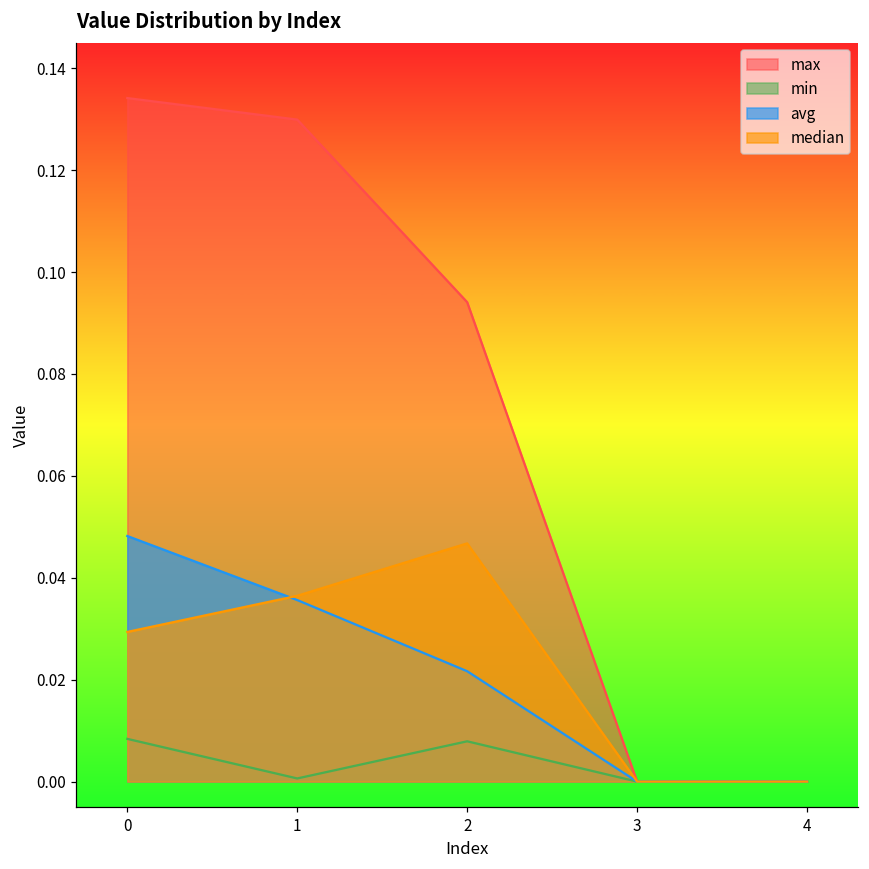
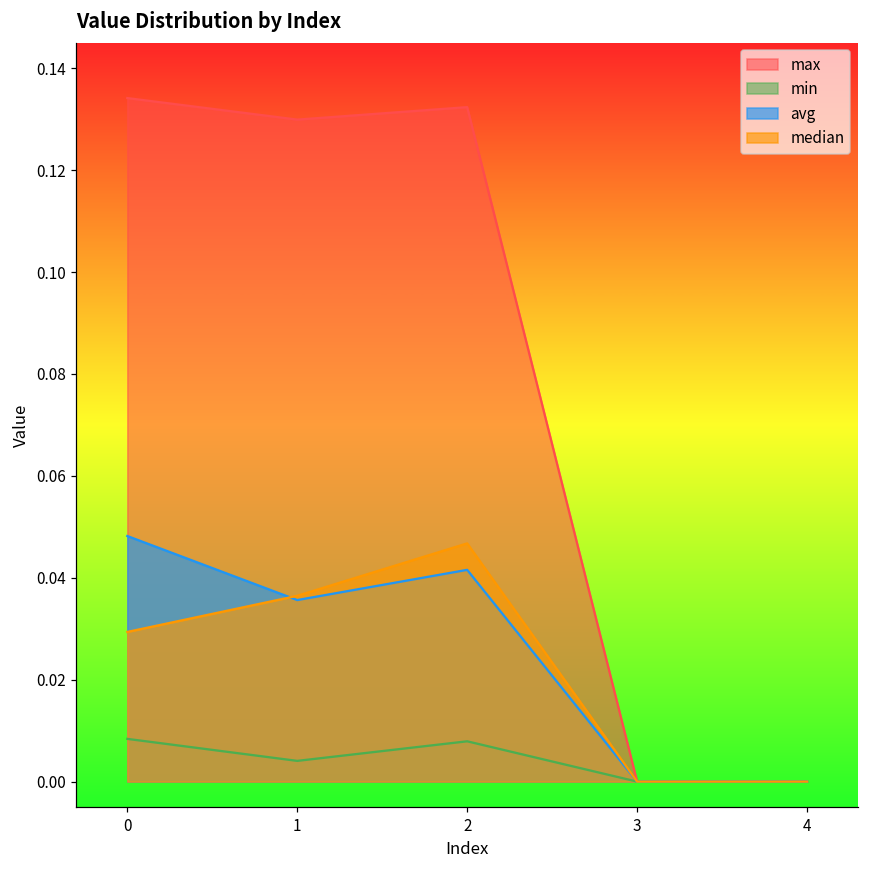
min, 1: 0.001 -> 0.004
max, 2: 0.094 -> 0.132
avg, 2: 0.022 -> 0.042
